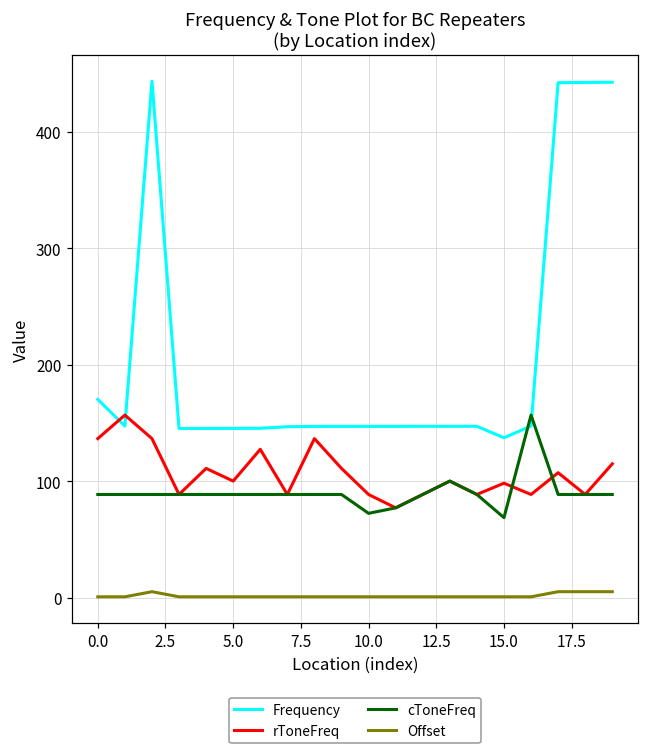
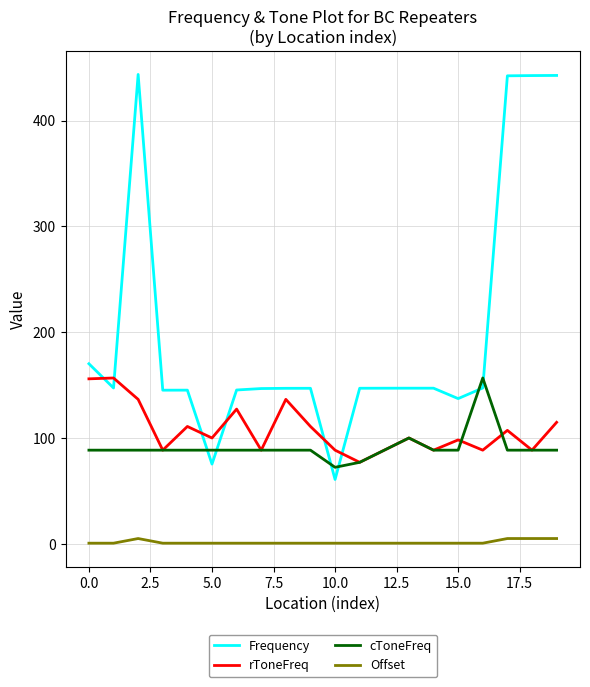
rToneFreq, 0.0: 137 -> 156
Frequency, 5.0: 145 -> 75
Frequency, 10.0: 147 -> 61
cToneFreq, 15.0: 69 -> 89
